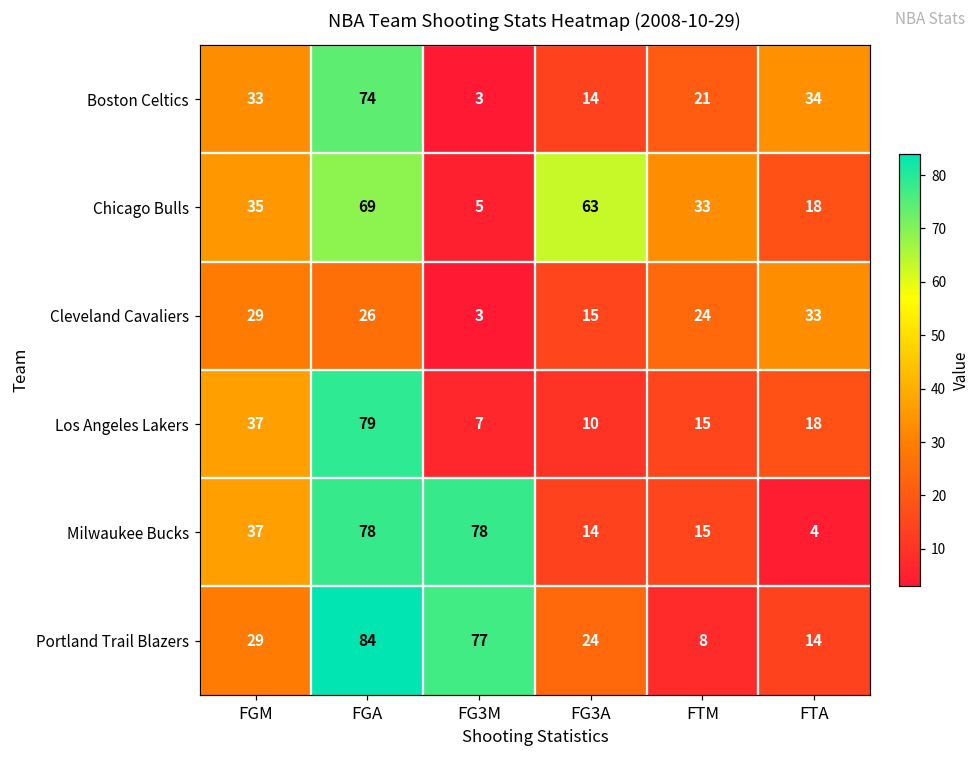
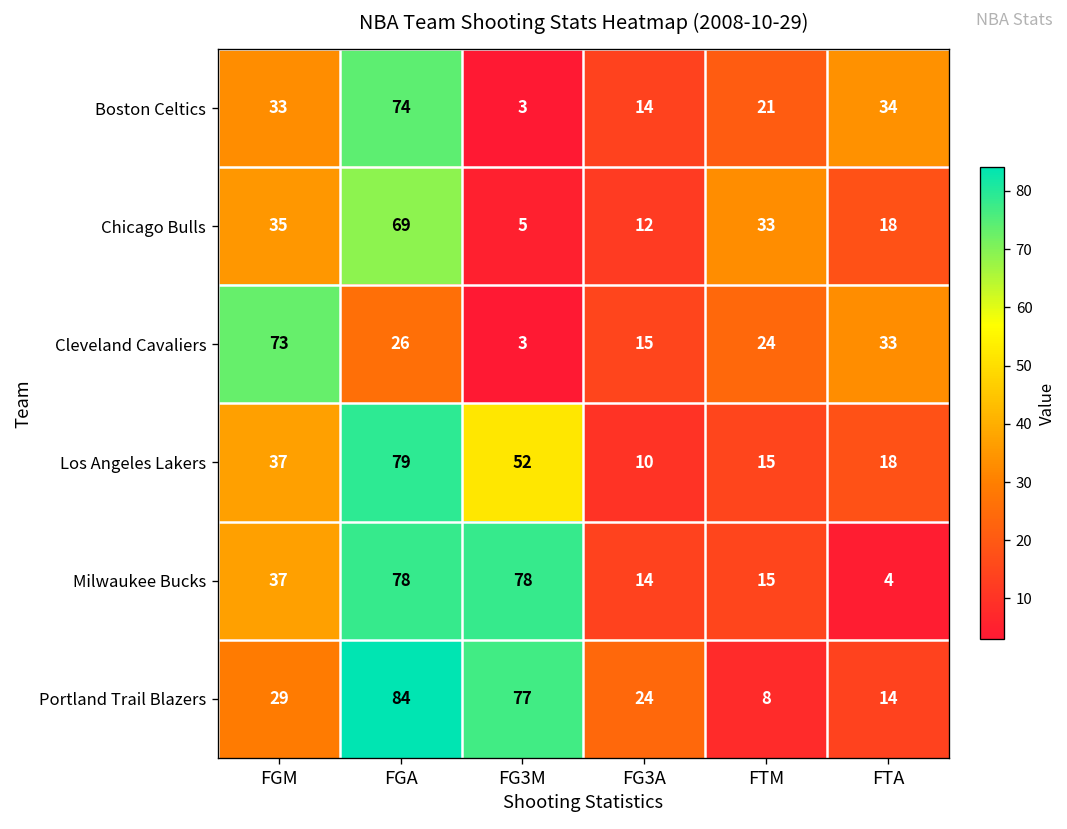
Chicago Bulls, FG3A: 63 -> 12
Cleveland Cavaliers, FGM: 29 -> 73
Los Angeles Lakers, FG3M: 7 -> 52
